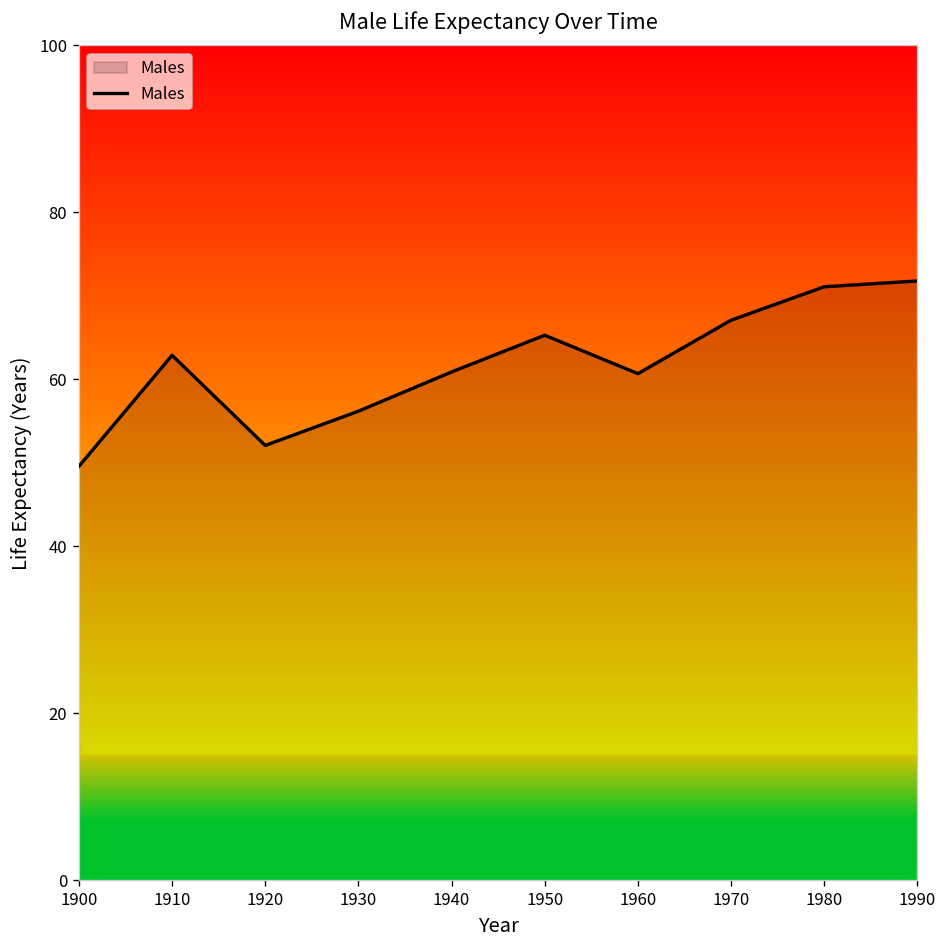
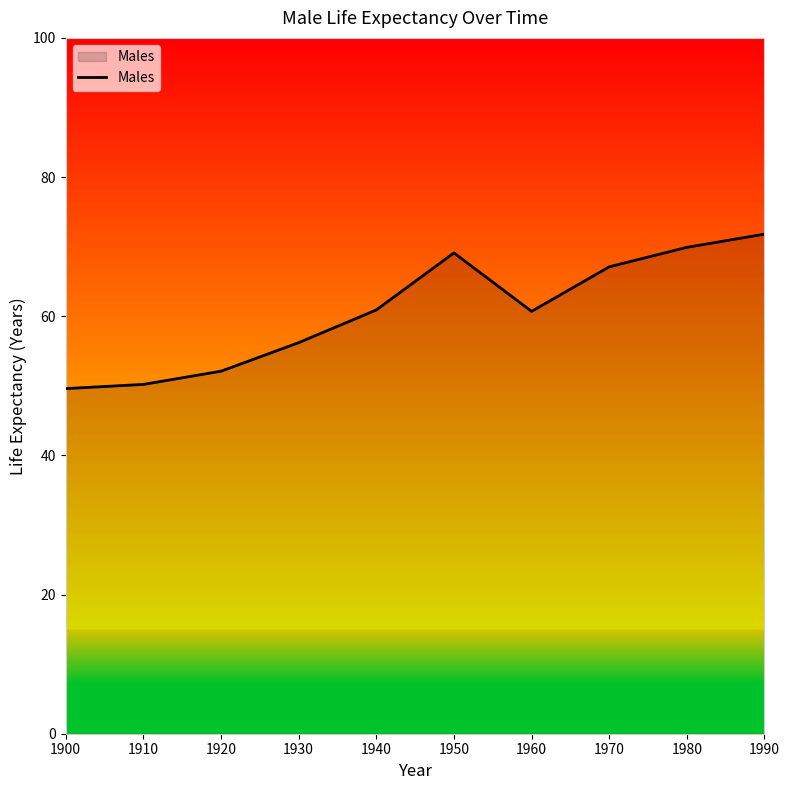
1910: 63 -> 50
1950: 65 -> 69
1980: 71 -> 70
